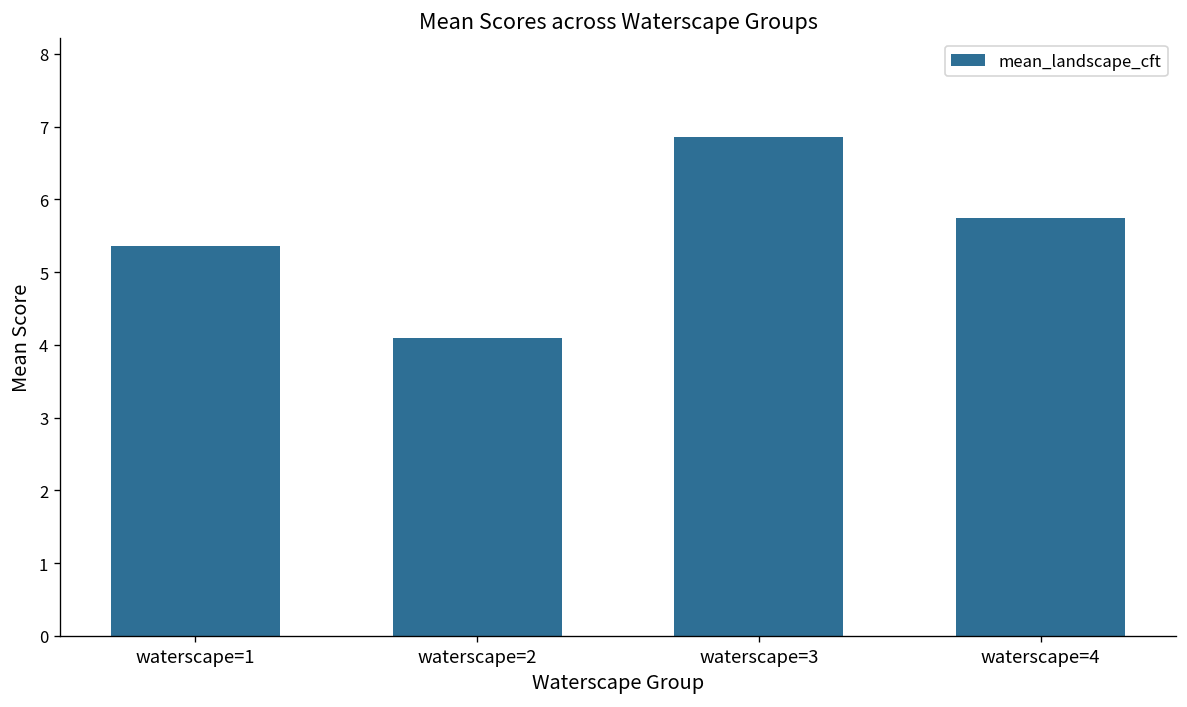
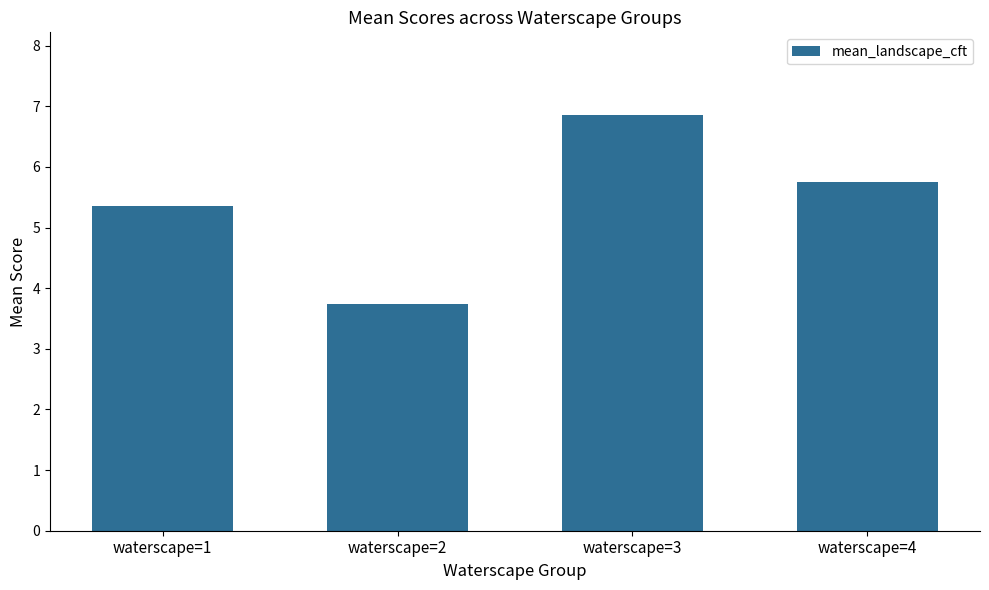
waterscape=2: 4.1 -> 3.7
